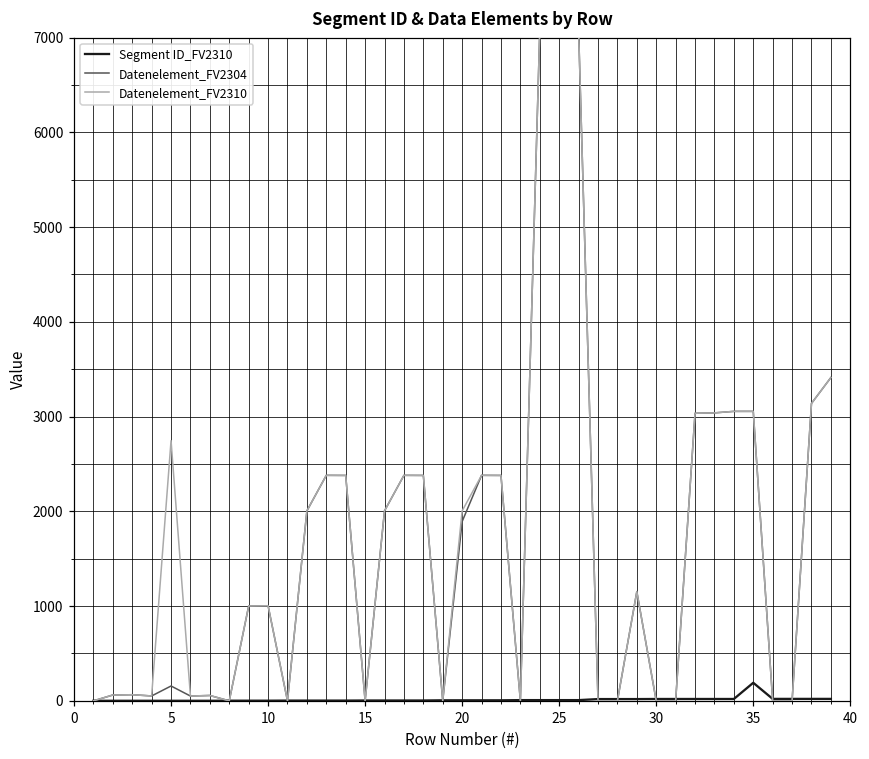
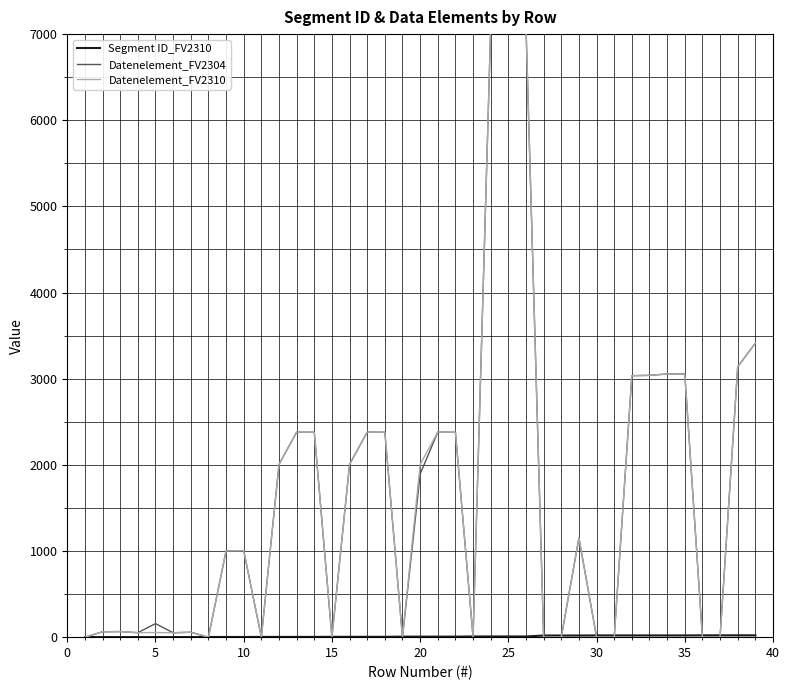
Datenelement_FV2310, 5: 2700 -> 100
Segment ID_FV2310, 35: 200 -> 0
